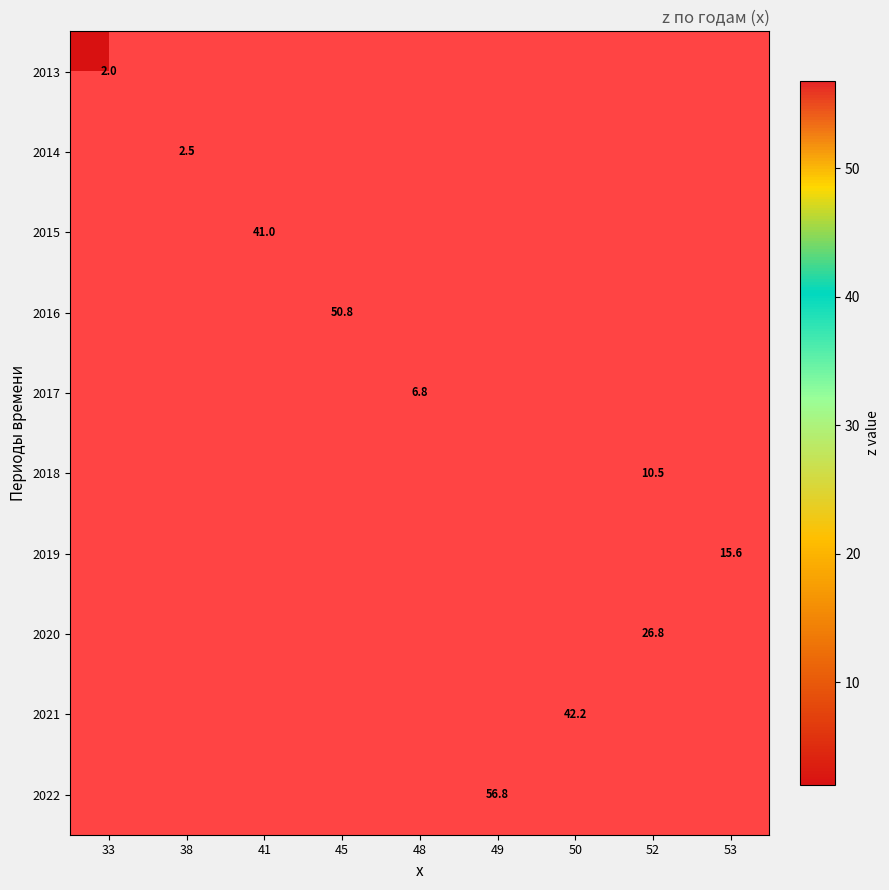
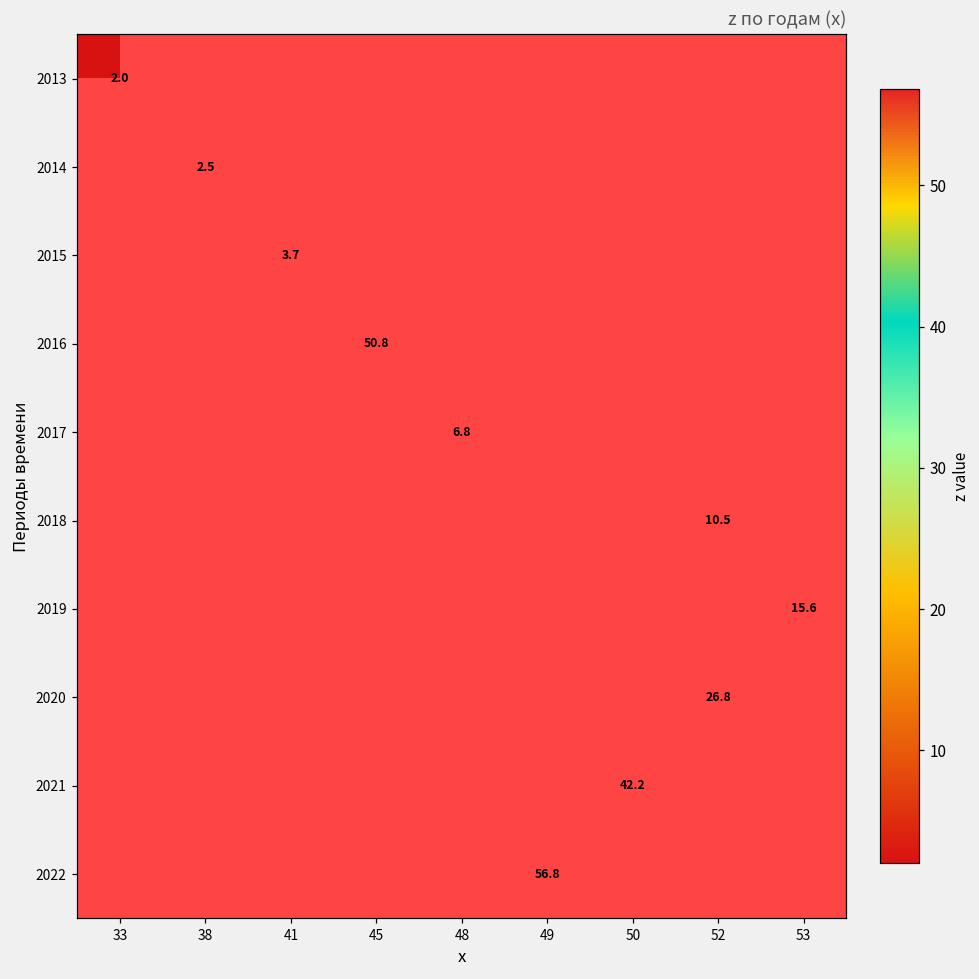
2015, 41: 41.0 -> 3.7
